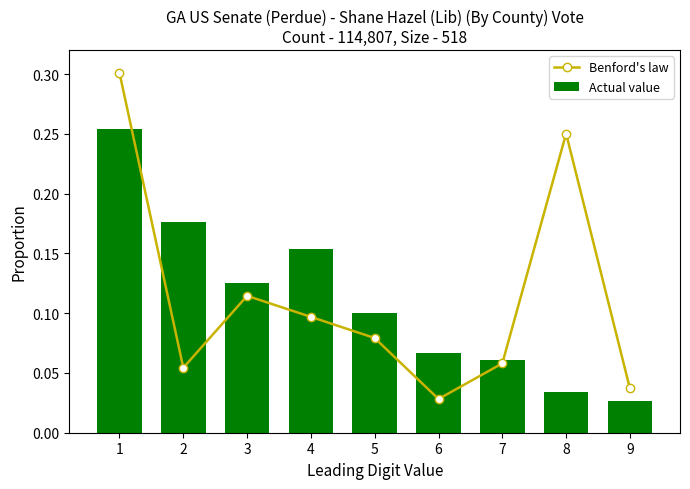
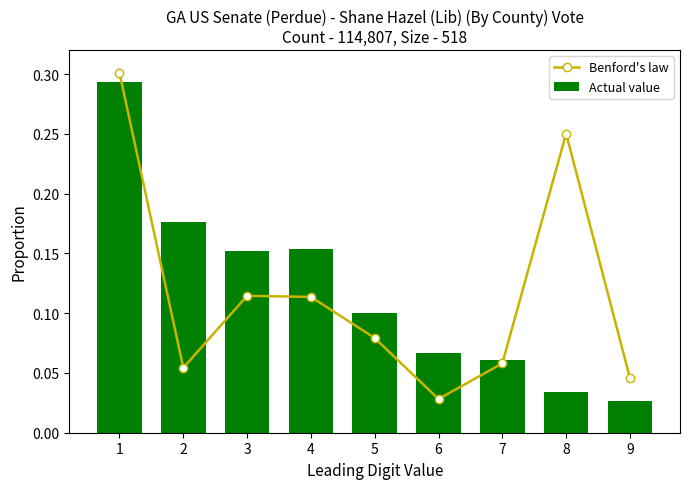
Actual value, 1: 0.254 -> 0.293
Actual value, 3: 0.125 -> 0.152
Benford's law, 4: 0.097 -> 0.114
Benford's law, 9: 0.037 -> 0.046
